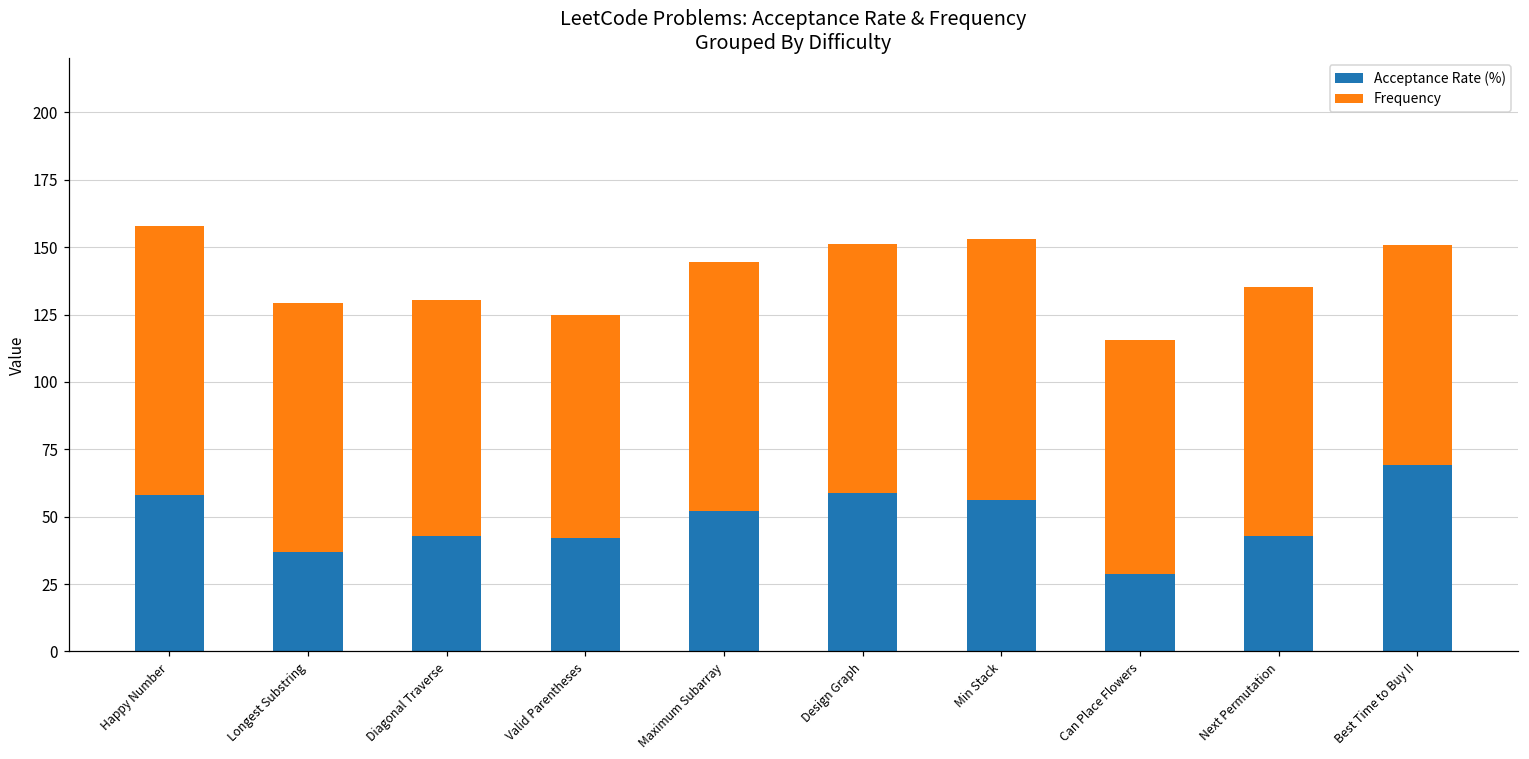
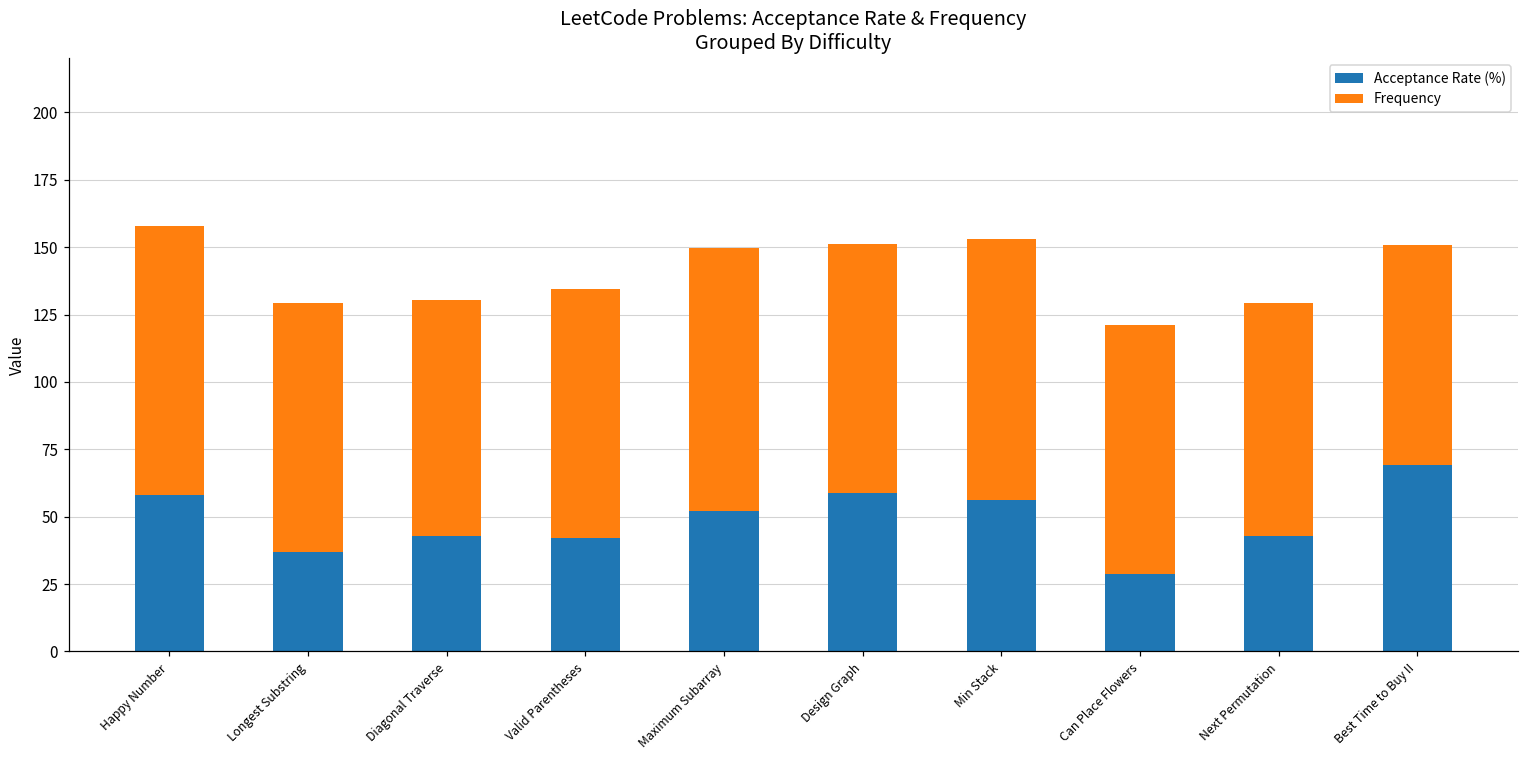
Frequency, Valid Parentheses: 83 -> 92
Frequency, Maximum Subarray: 92 -> 98
Frequency, Can Place Flowers: 87 -> 92
Frequency, Next Permutation: 92 -> 87
